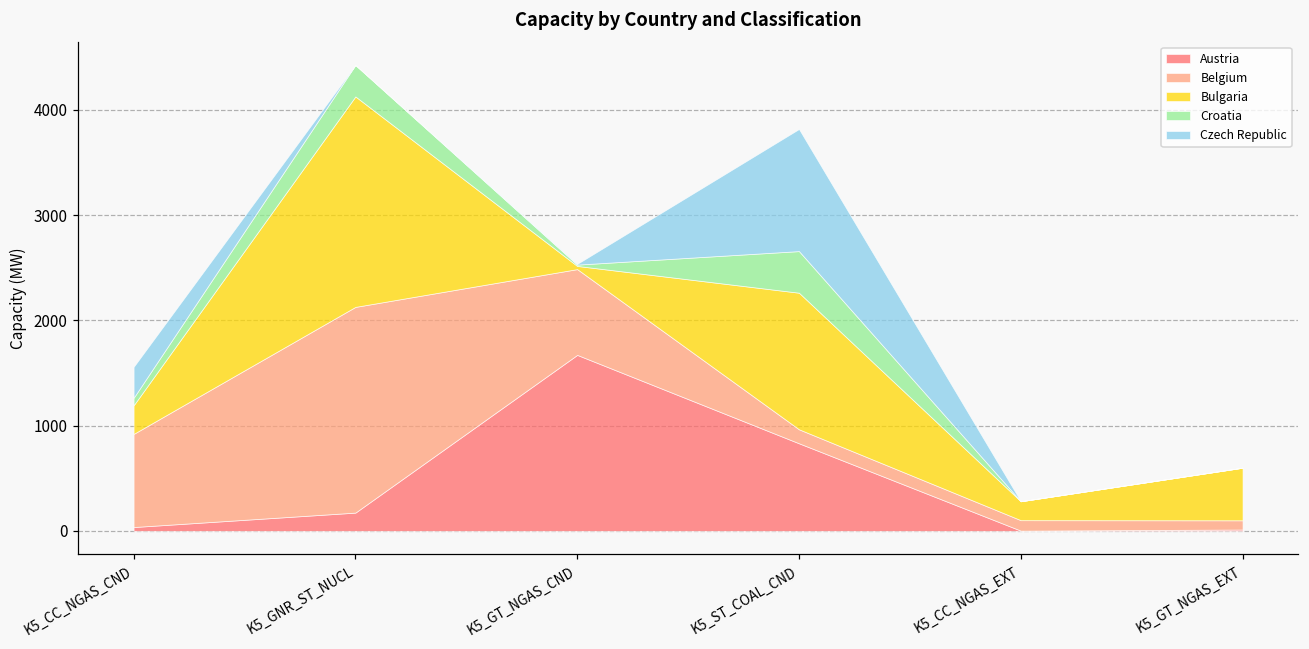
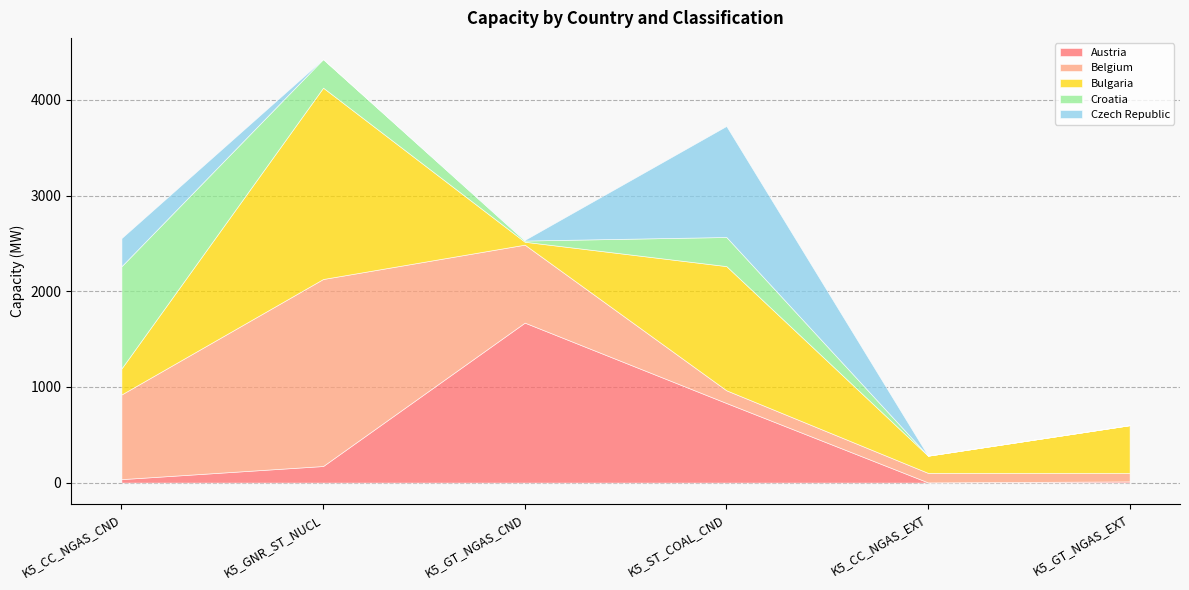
Croatia, K5_CC_NGAS_CND: 100 -> 1100
Croatia, K5_ST_COAL_CND: 400 -> 300
